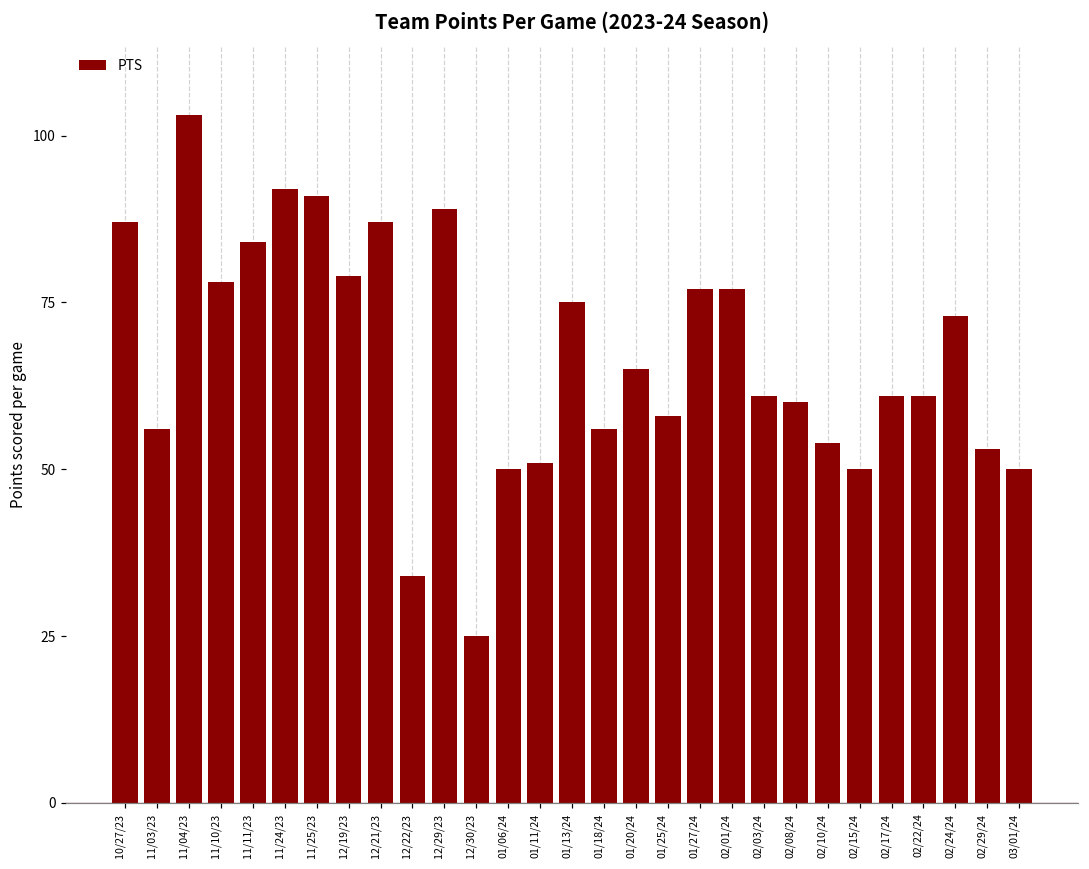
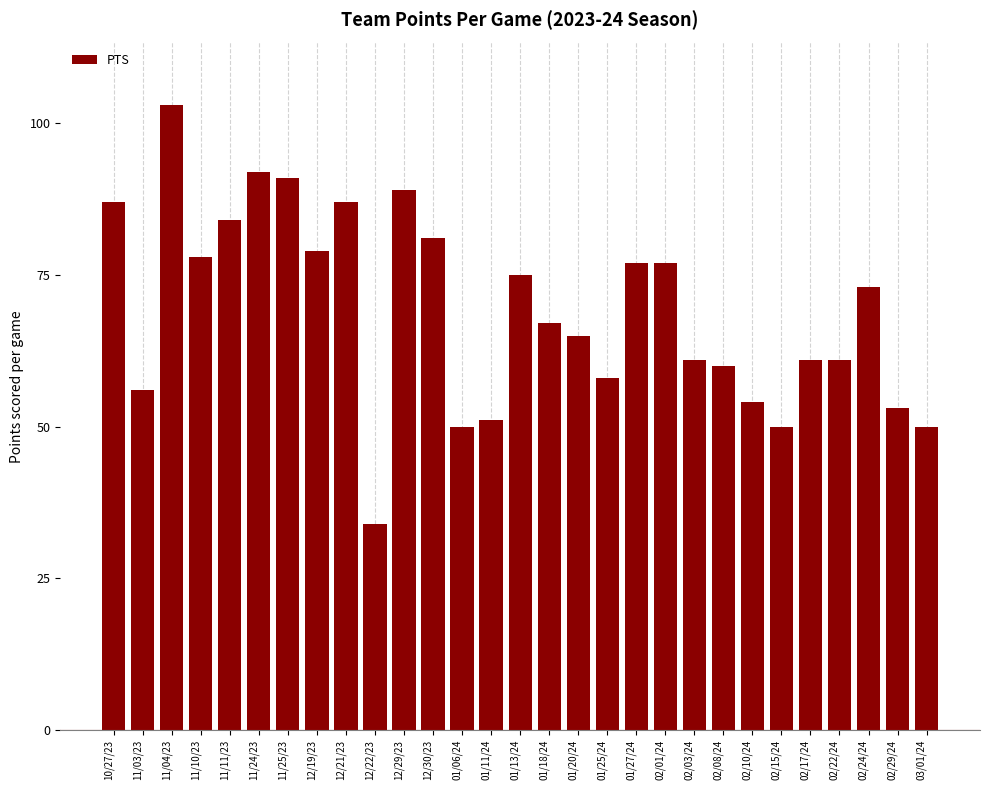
12/30/23: 25 -> 81
01/18/24: 56 -> 67
